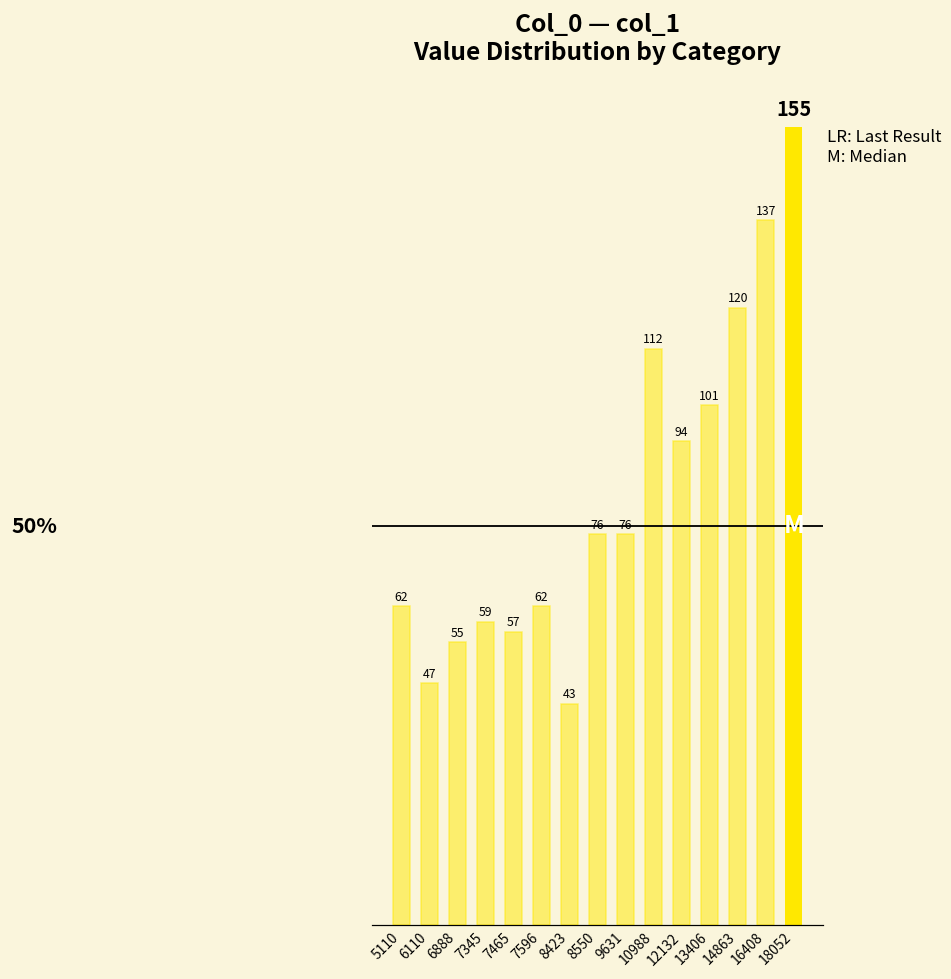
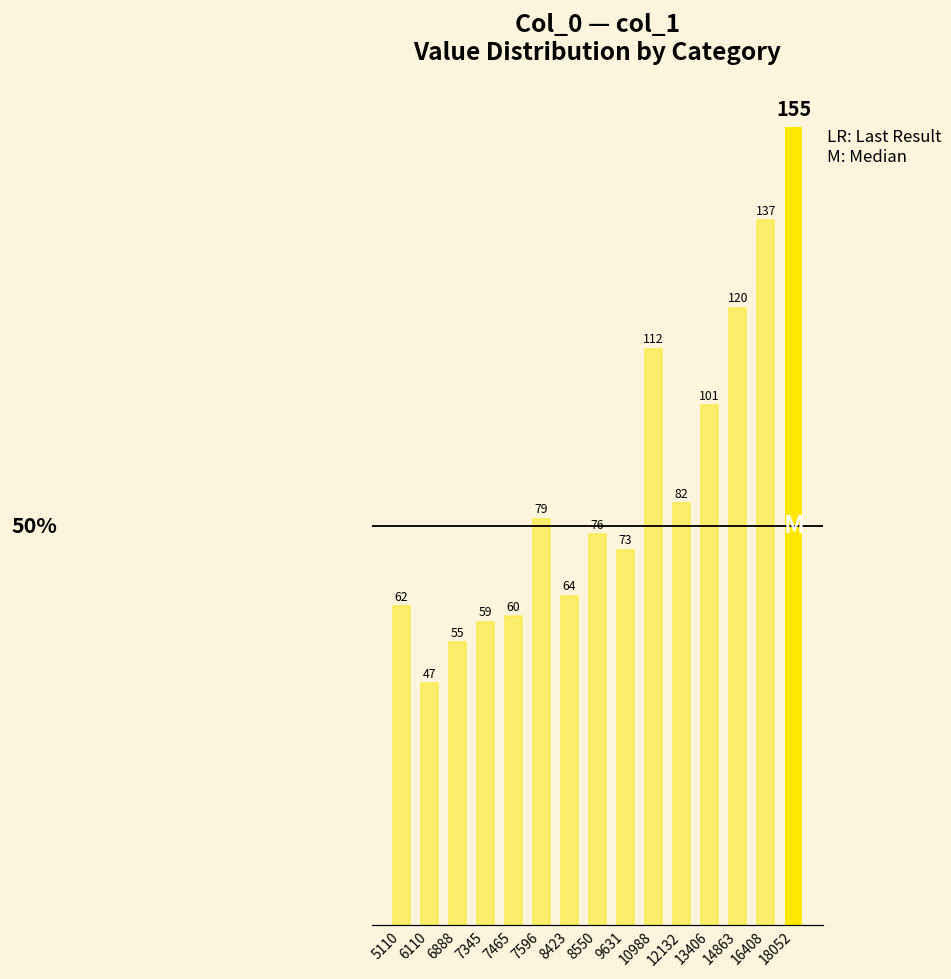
7465: 57 -> 60
7596: 62 -> 79
8423: 43 -> 64
9631: 76 -> 73
12132: 94 -> 82
